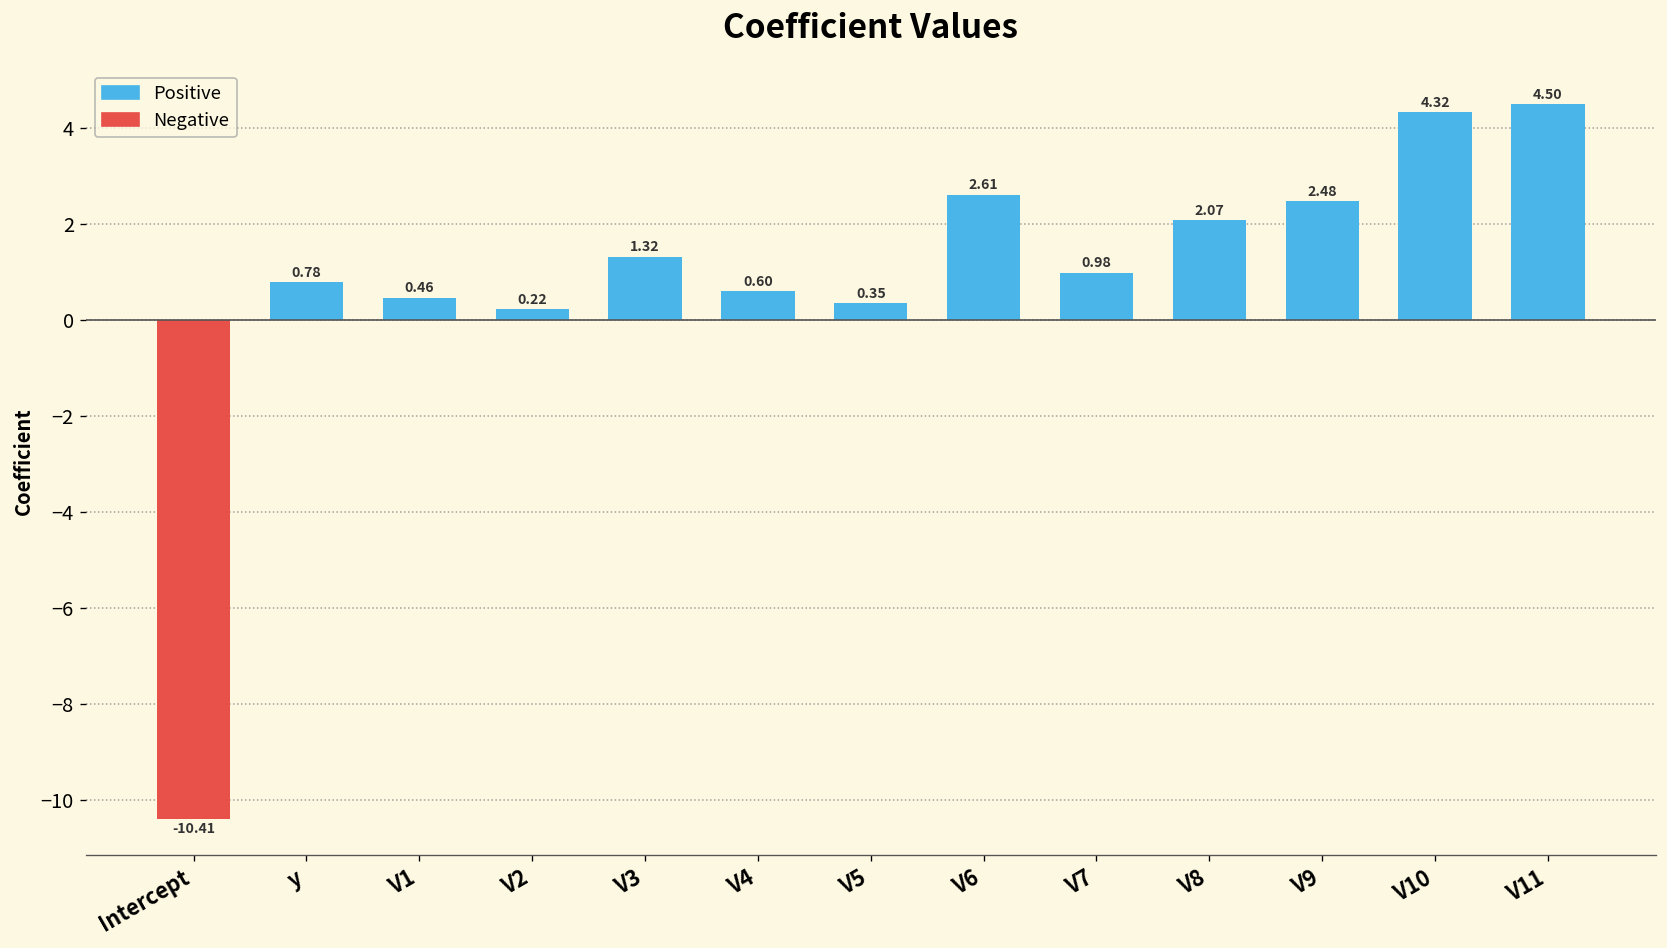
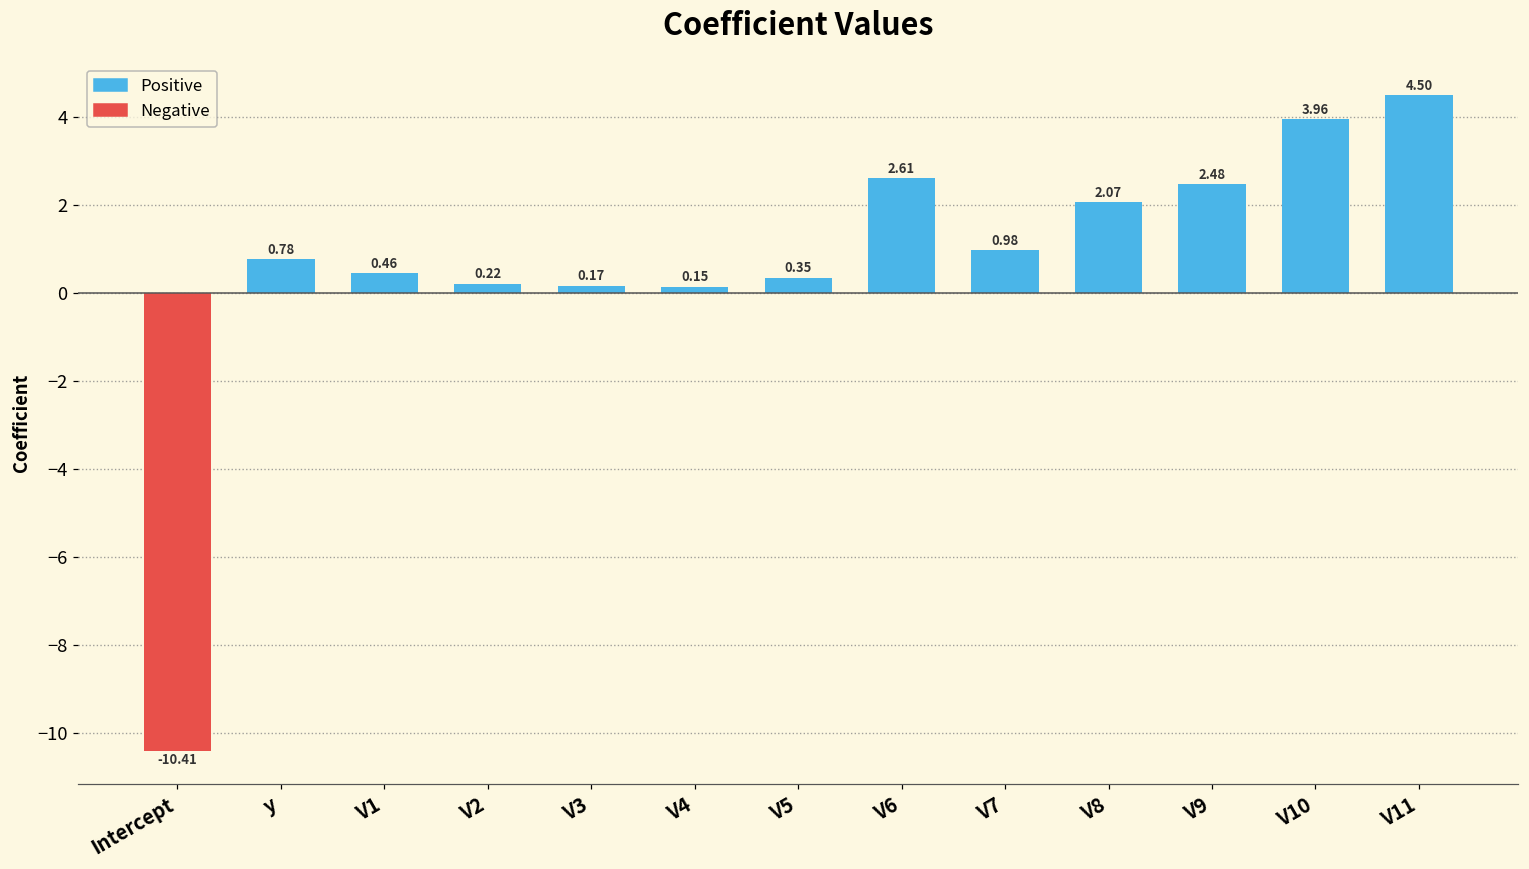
V3: 1.32 -> 0.17
V4: 0.60 -> 0.15
V10: 4.32 -> 3.96
